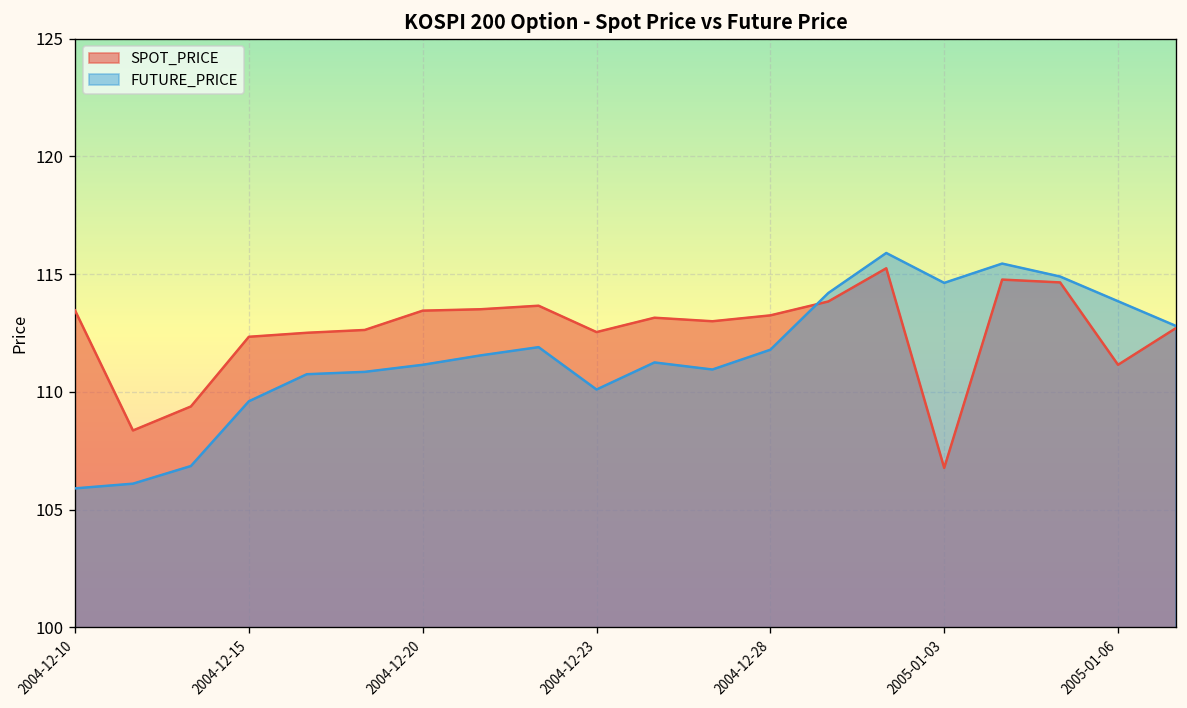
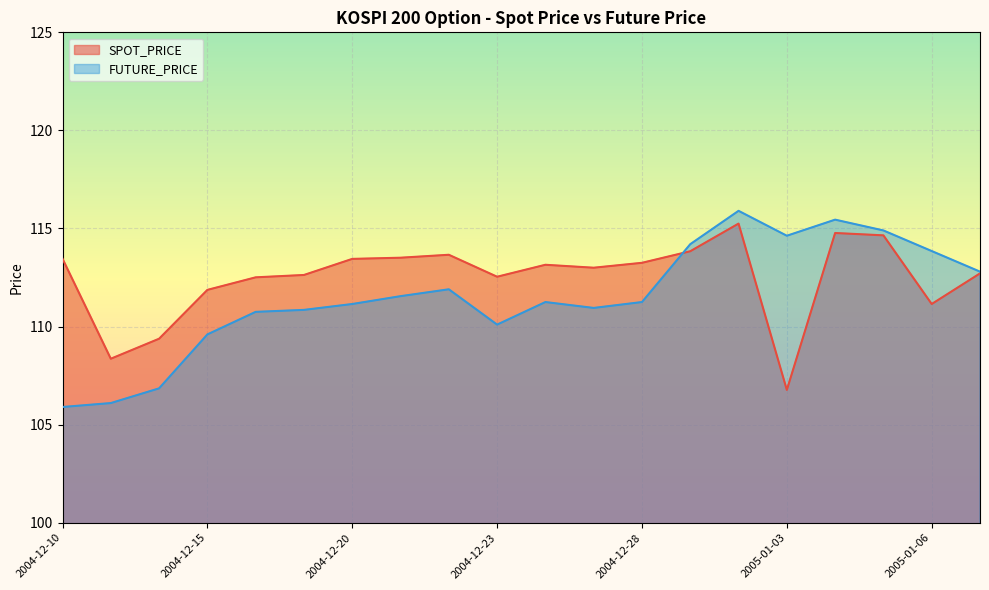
SPOT_PRICE, 2004-12-15: 112.3 -> 111.9
FUTURE_PRICE, 2004-12-28: 111.8 -> 111.3
